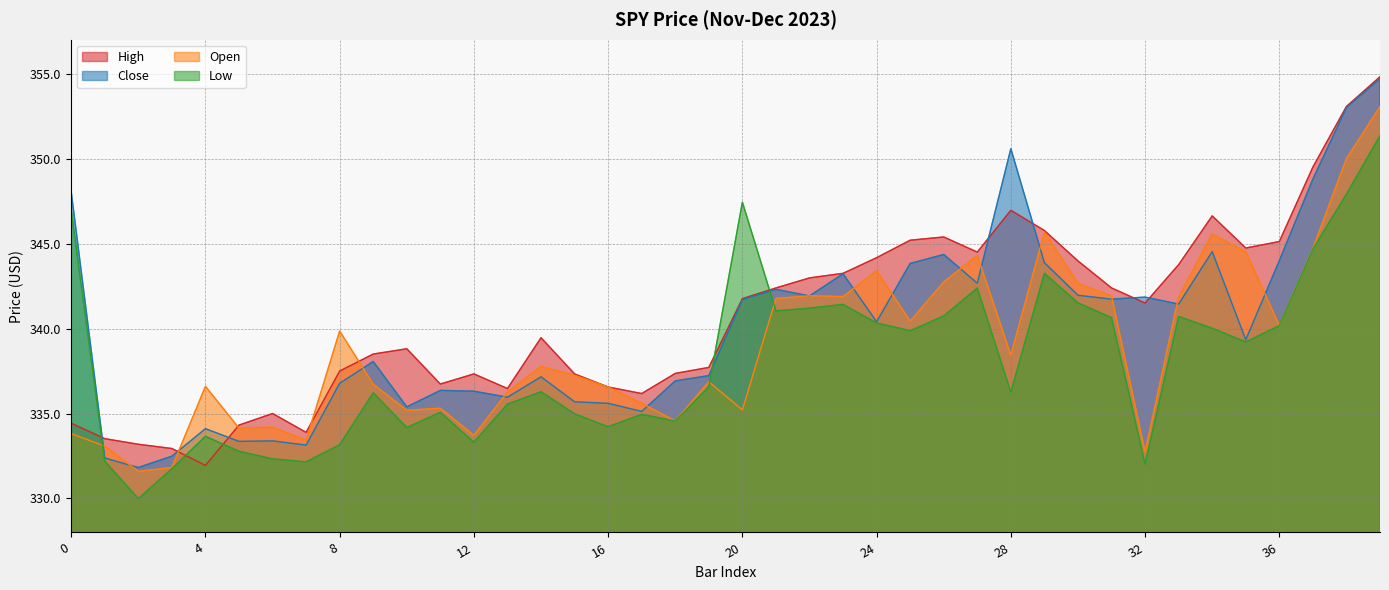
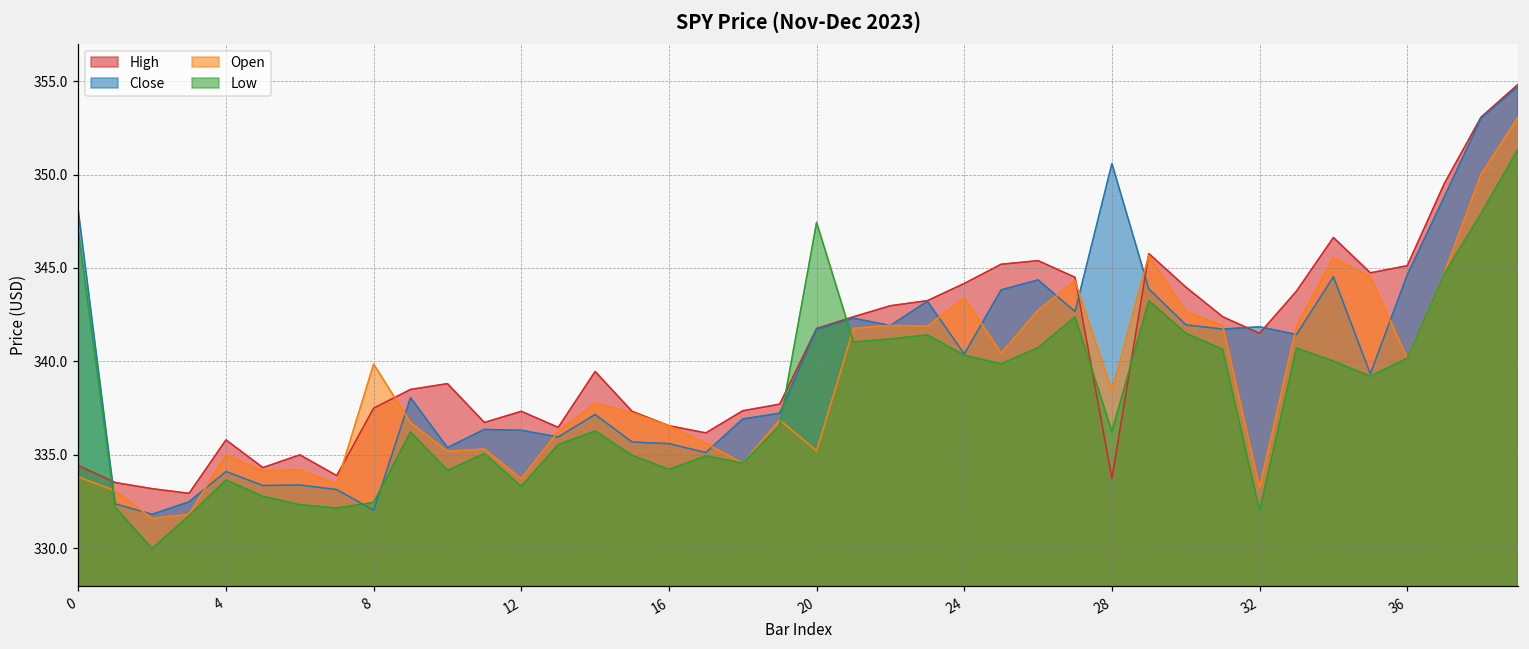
High, 4: 331.9 -> 335.8
Open, 4: 336.6 -> 335.0
Close, 8: 336.8 -> 332.0
Low, 8: 333.2 -> 332.5
High, 28: 347.0 -> 333.7
Open, 32: 332.7 -> 333.3
Close, 36: 344.0 -> 344.6
